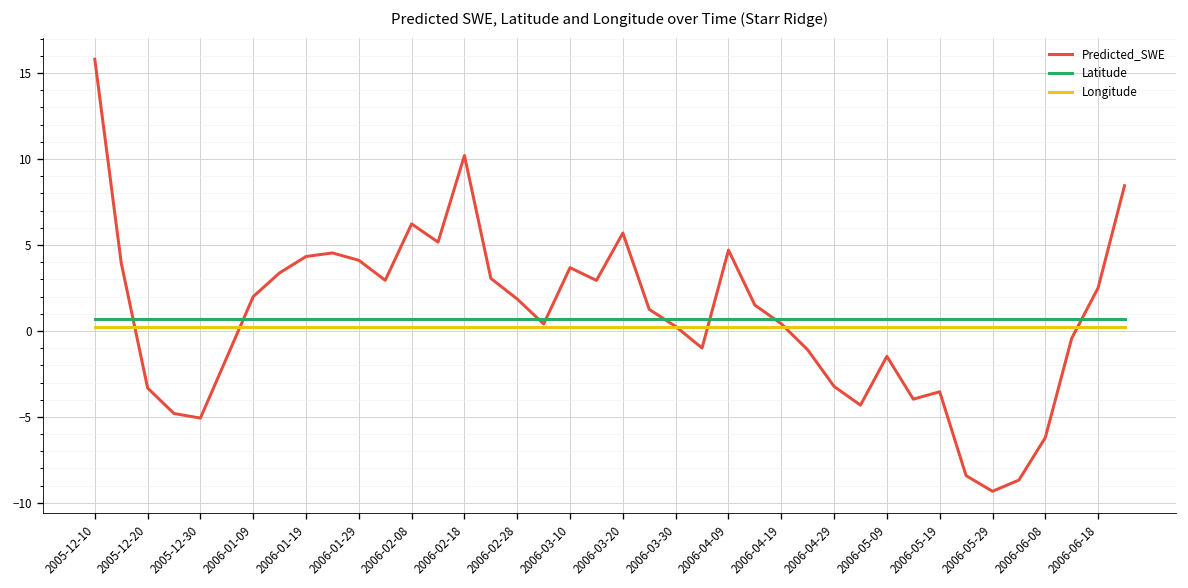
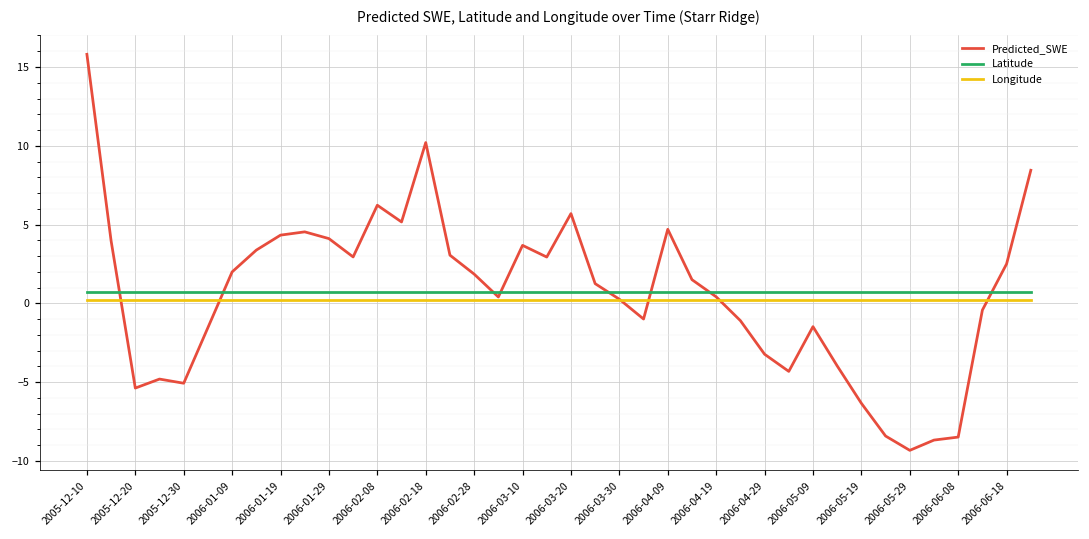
Predicted_SWE, 2005-12-20: -3.3 -> -5.4
Predicted_SWE, 2006-05-19: -3.5 -> -6.3
Predicted_SWE, 2006-06-08: -6.2 -> -8.5
